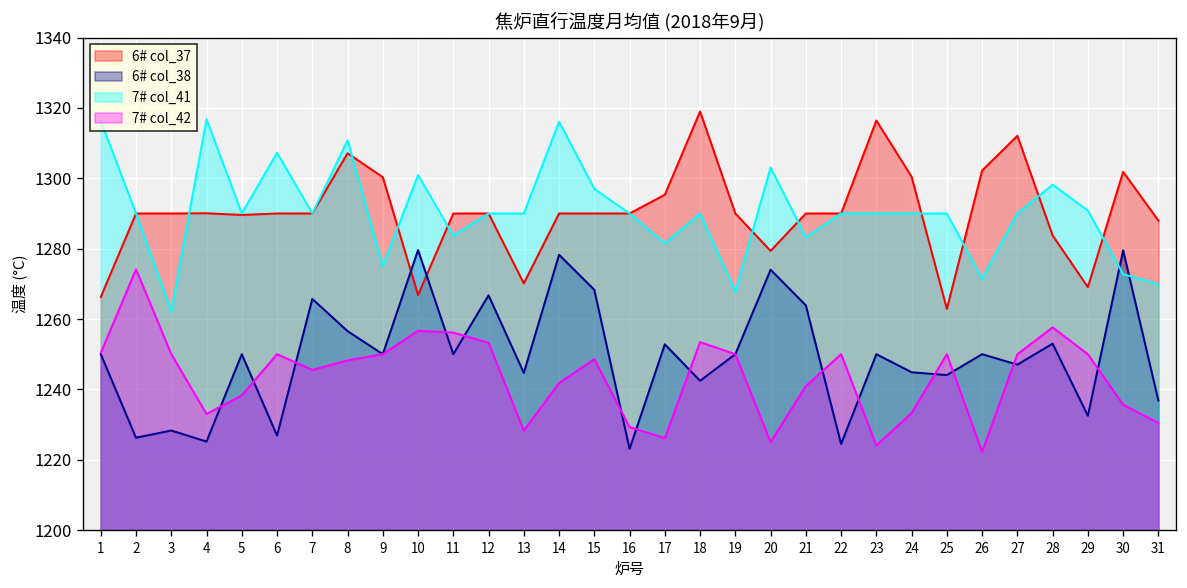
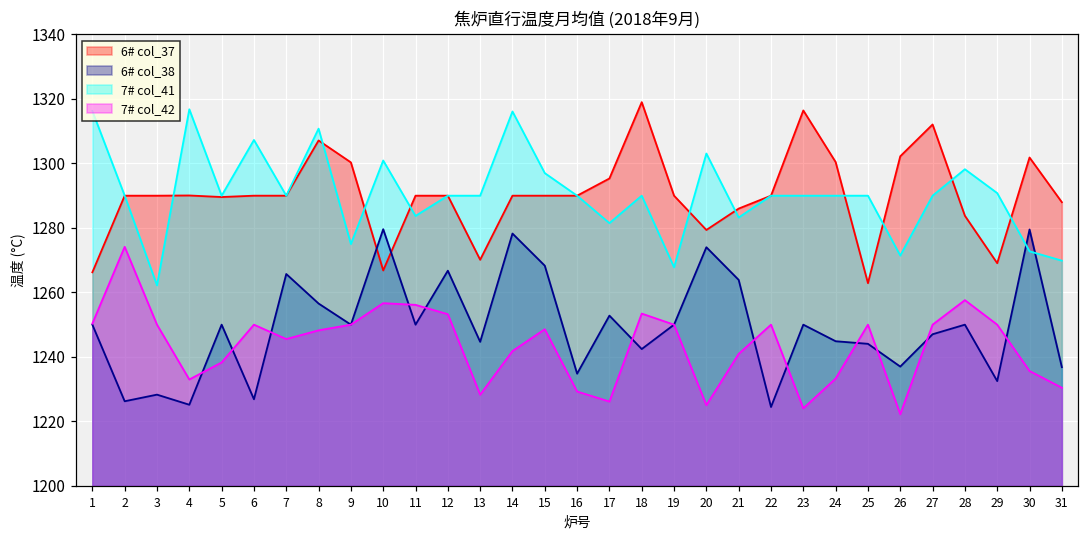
6# col_38, 16: 1223 -> 1235
6# col_37, 21: 1290 -> 1286
6# col_38, 26: 1250 -> 1237
6# col_38, 28: 1253 -> 1250
